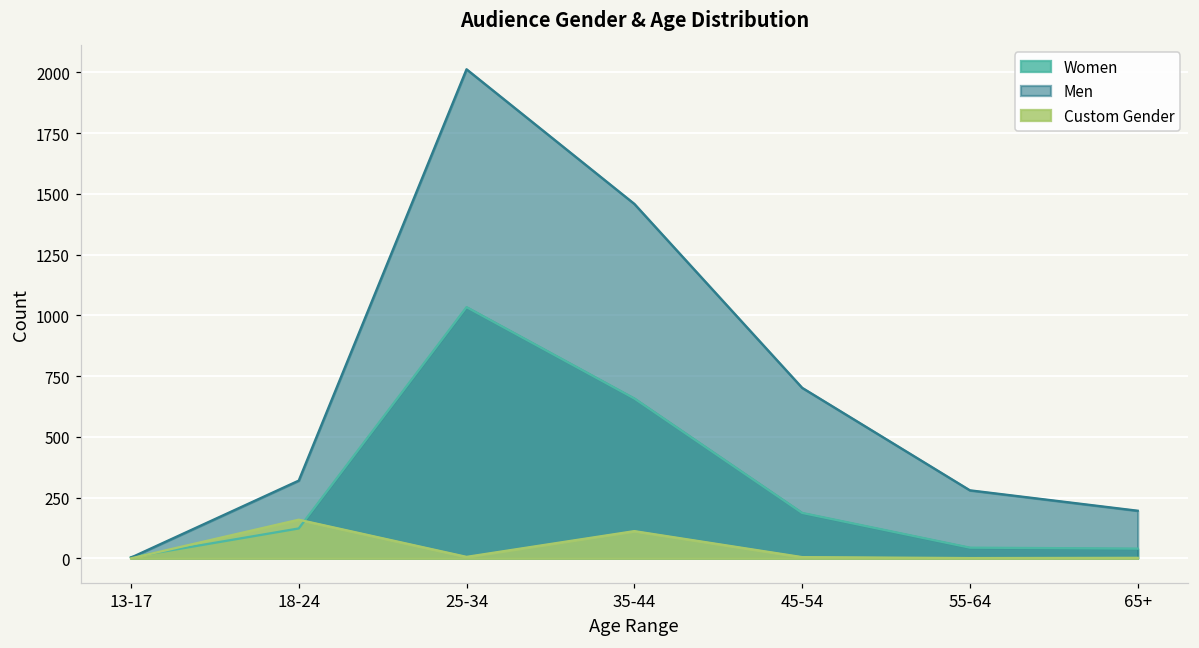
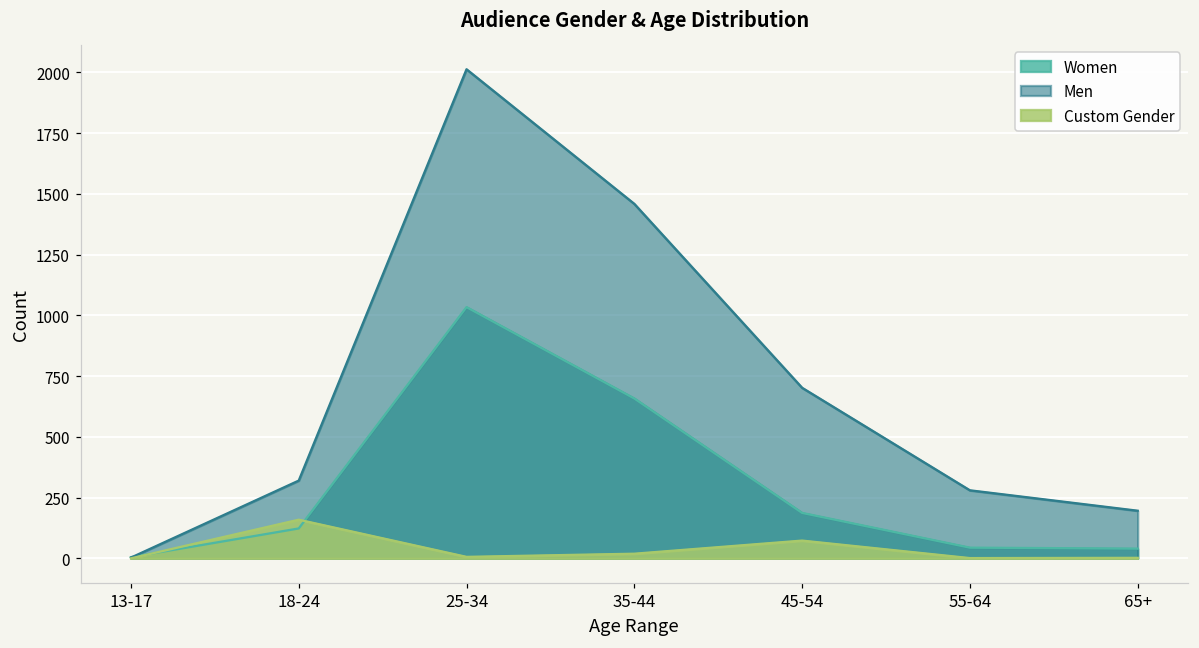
Custom Gender, 35-44: 110 -> 20
Custom Gender, 45-54: 10 -> 70
